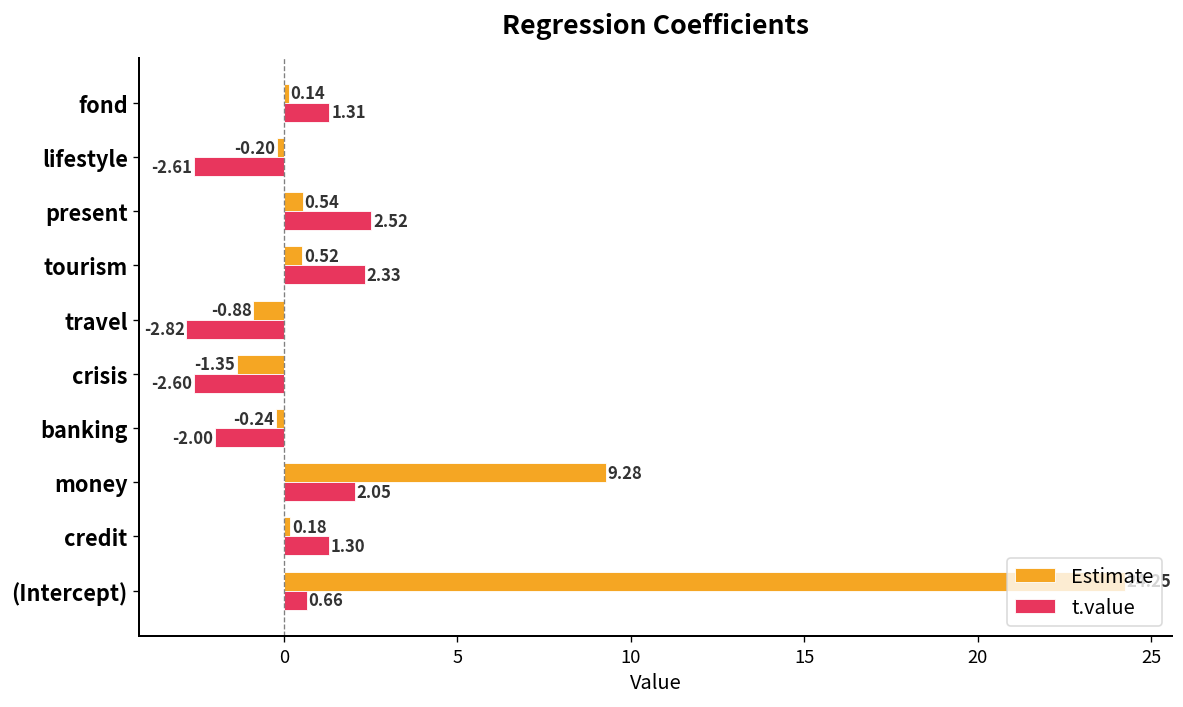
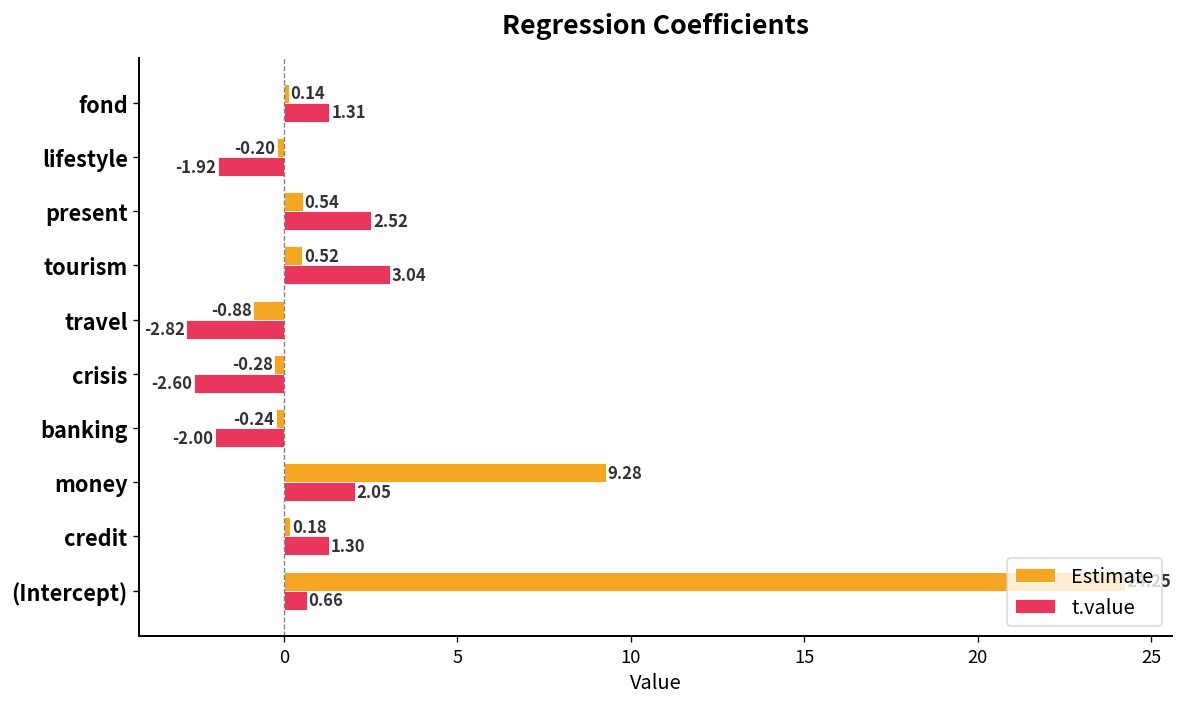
t.value, lifestyle: -2.61 -> -1.92
t.value, tourism: 2.33 -> 3.04
Estimate, crisis: -1.35 -> -0.28
